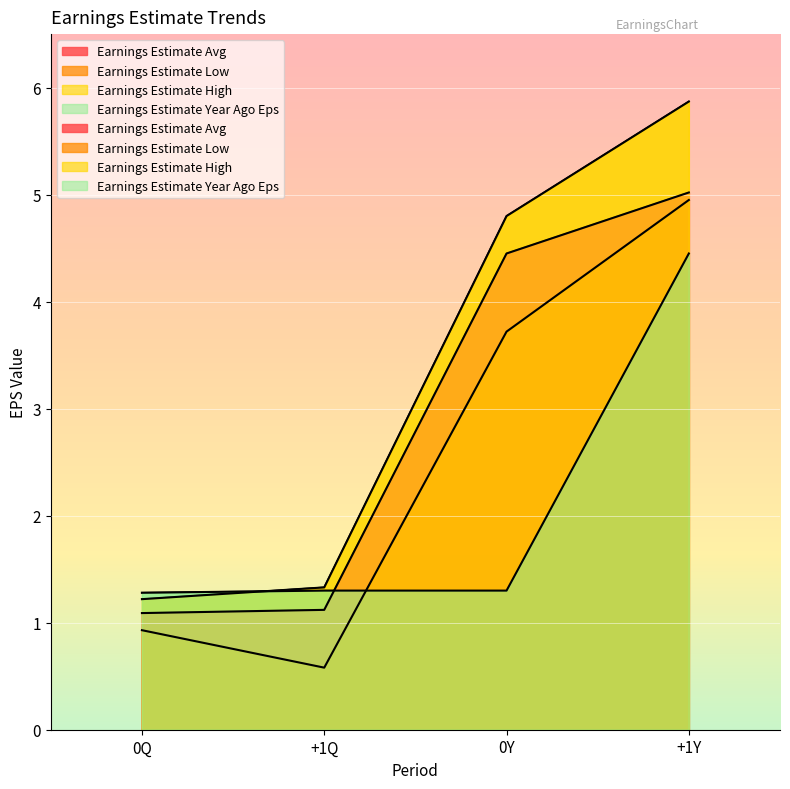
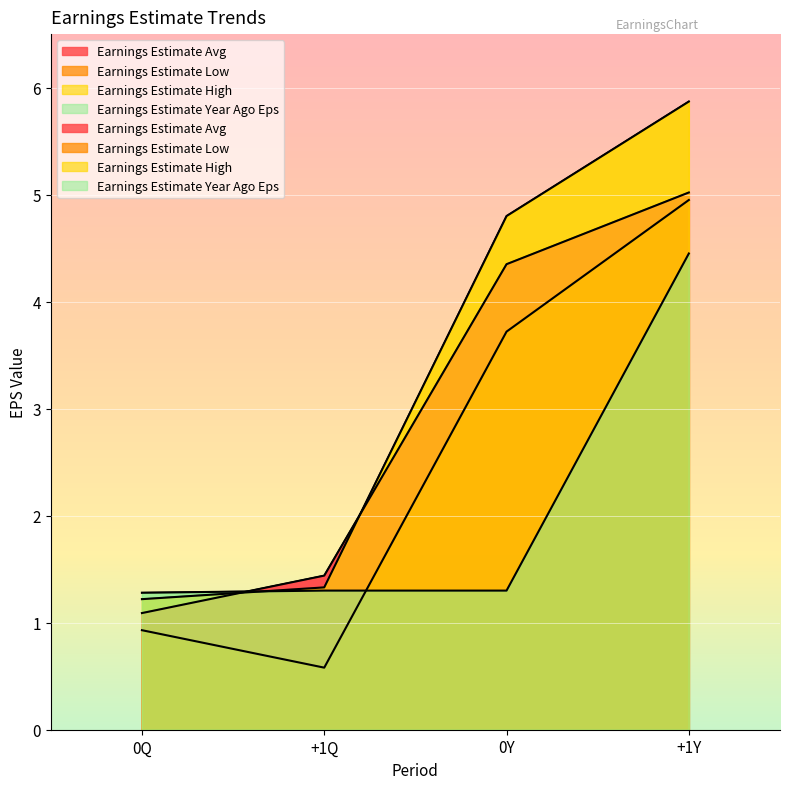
Earnings Estimate Avg, +1Q: 1.12 -> 1.44
Earnings Estimate Avg, 0Y: 4.45 -> 4.35
